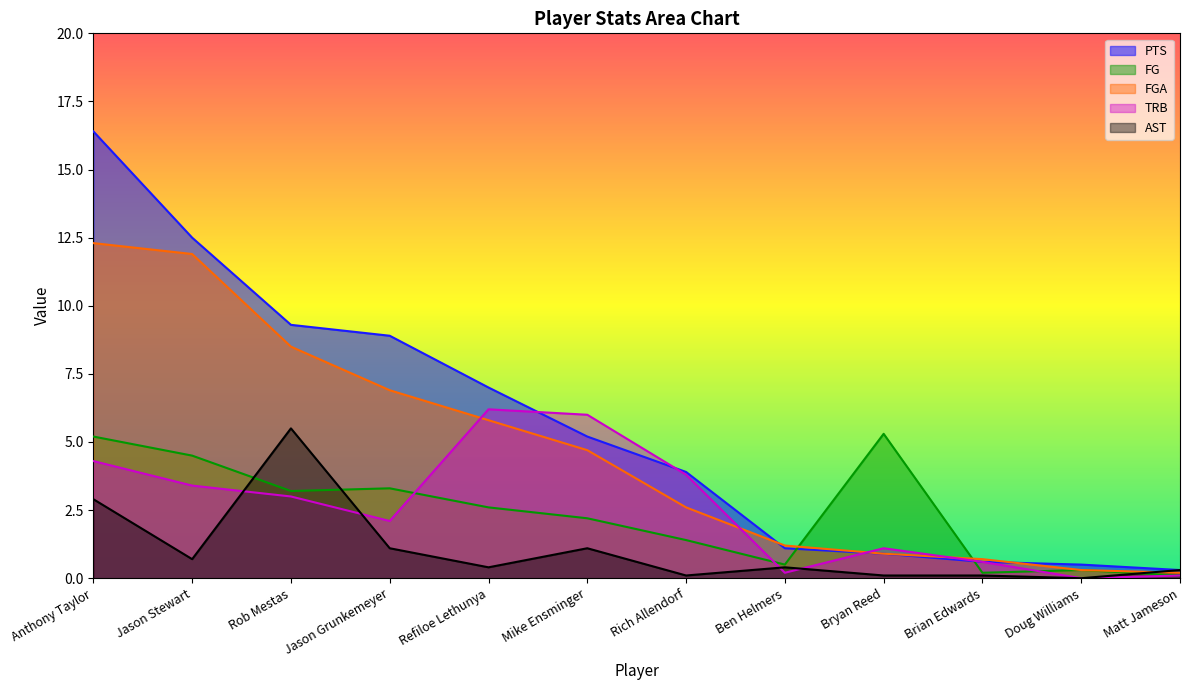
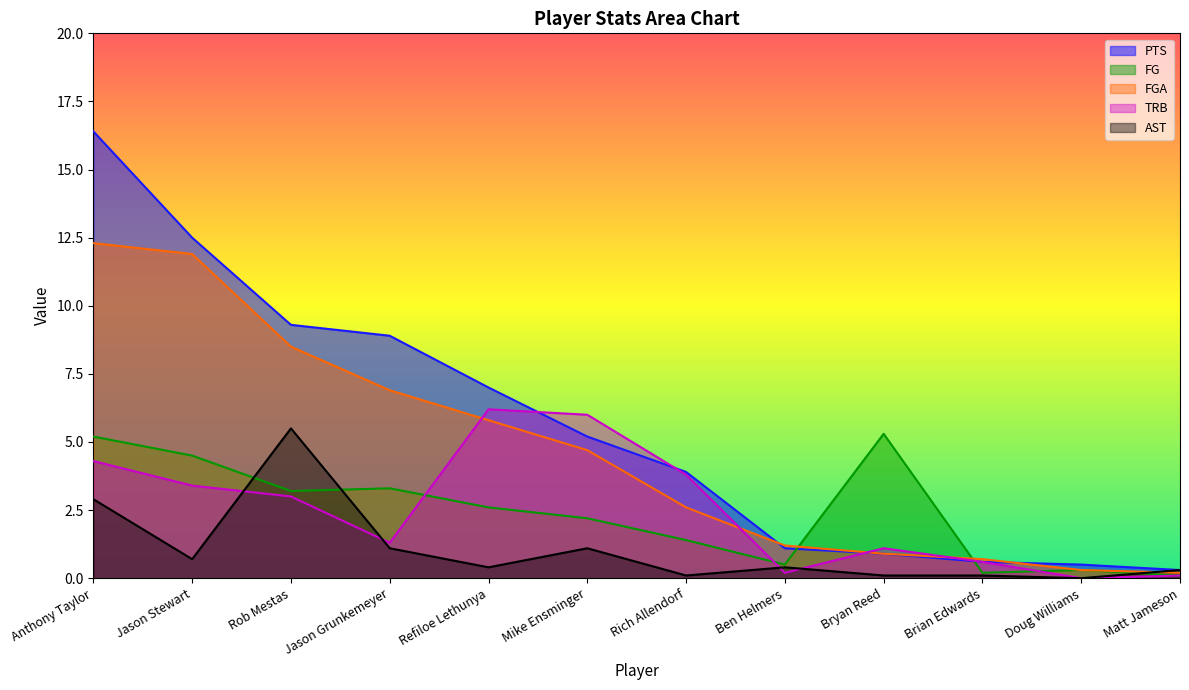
TRB, Jason Grunkemeyer: 2.1 -> 1.3
